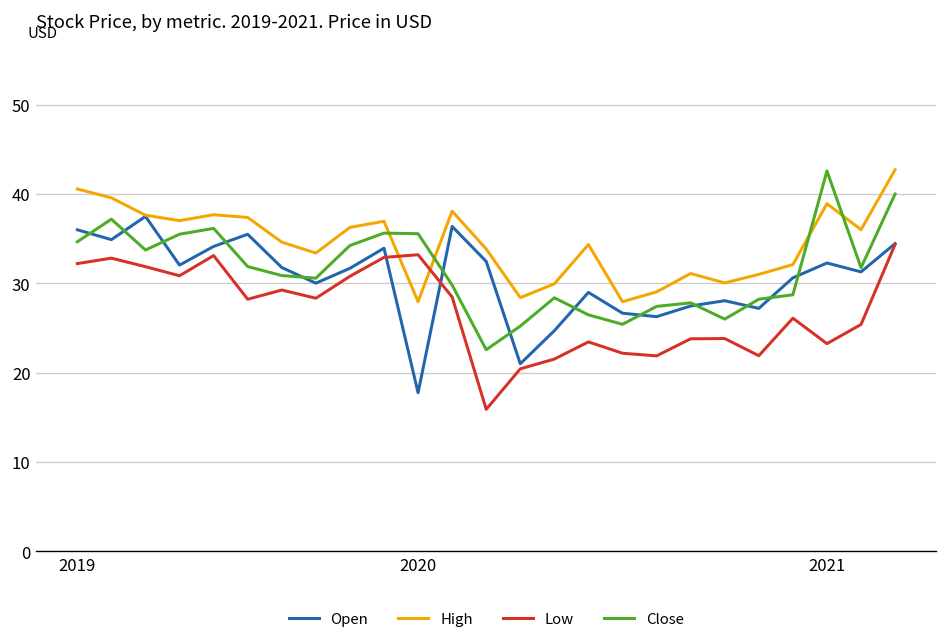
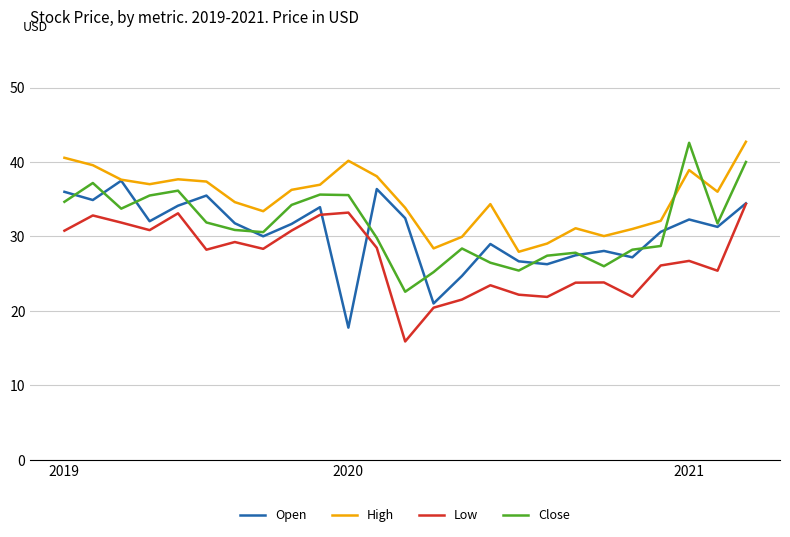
Low, 2019: 32 -> 31
High, 2020: 28 -> 40
Low, 2021: 23 -> 27
